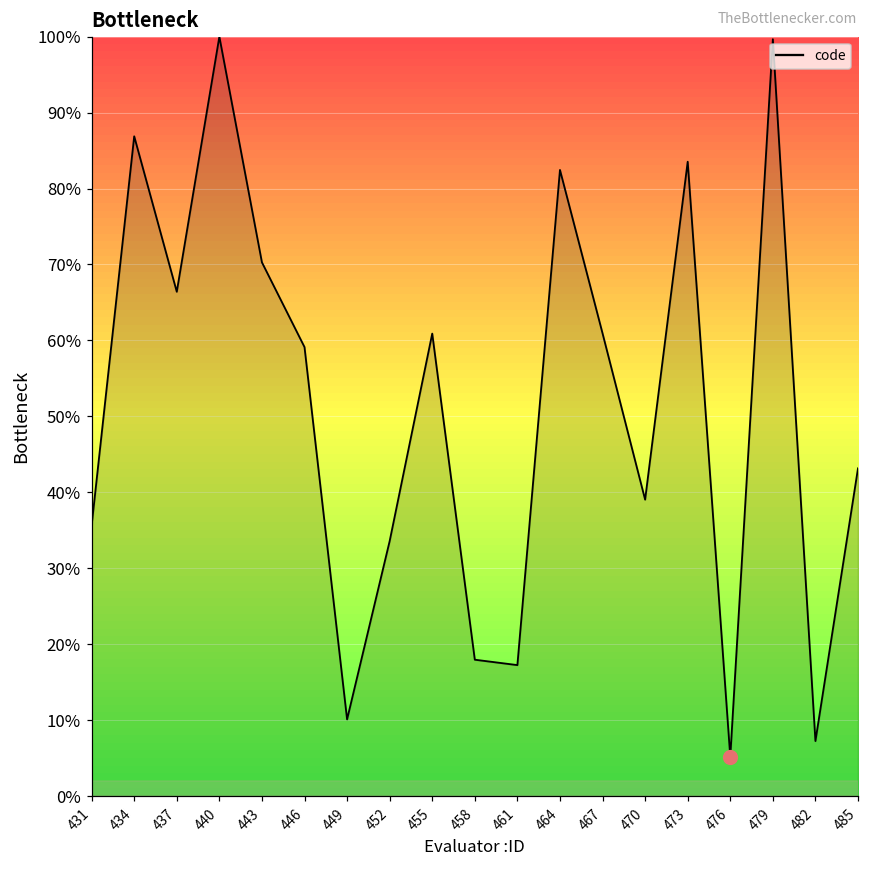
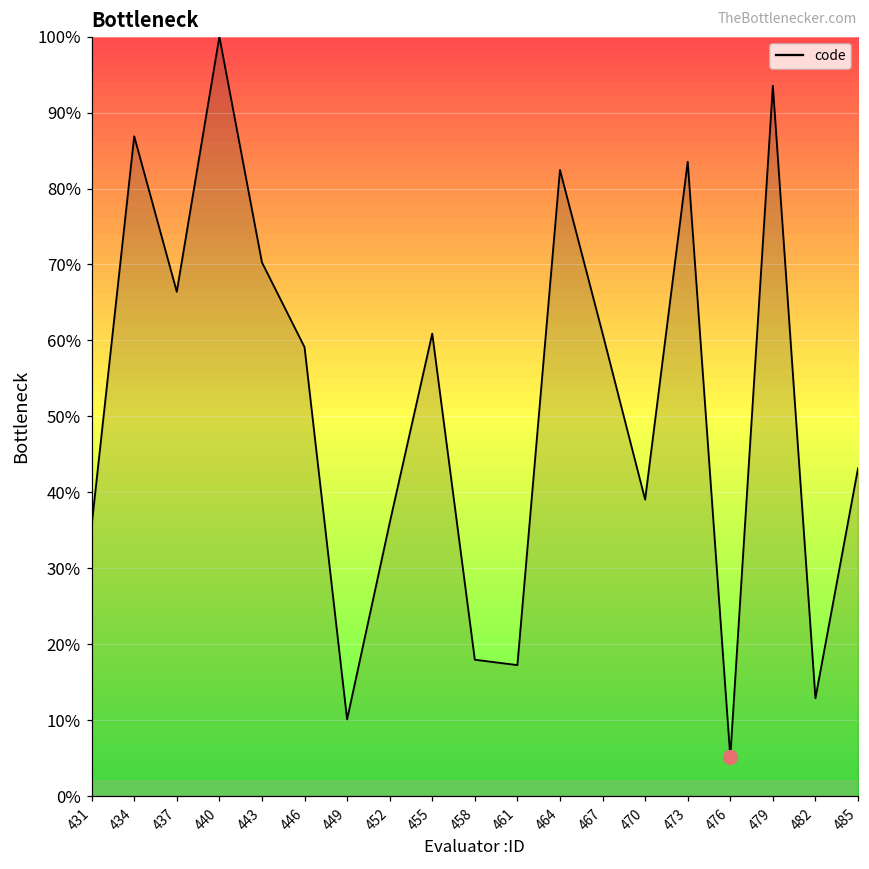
code, 452: 34% -> 36%
code, 479: 100% -> 94%
code, 482: 7% -> 13%
